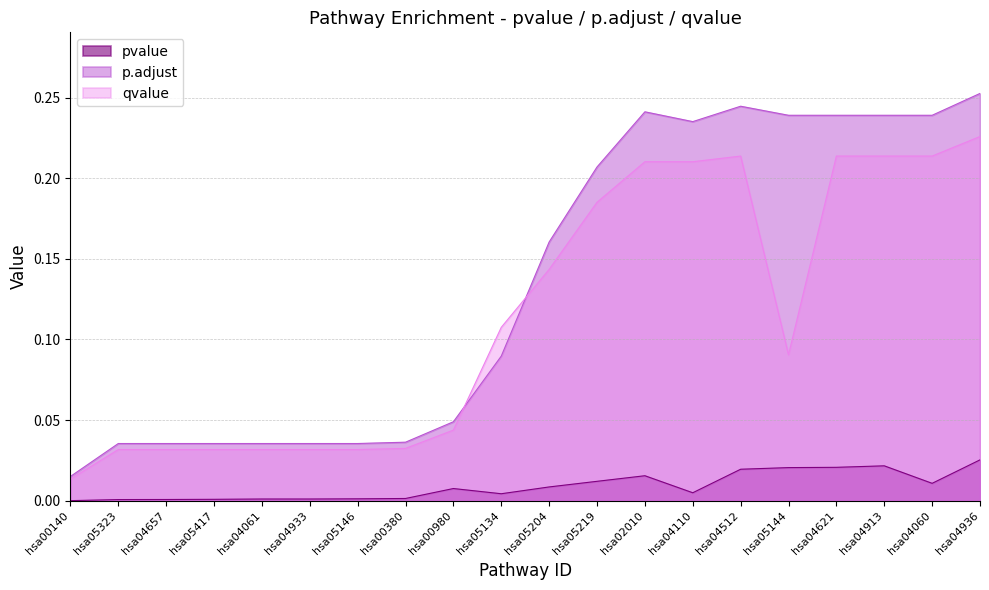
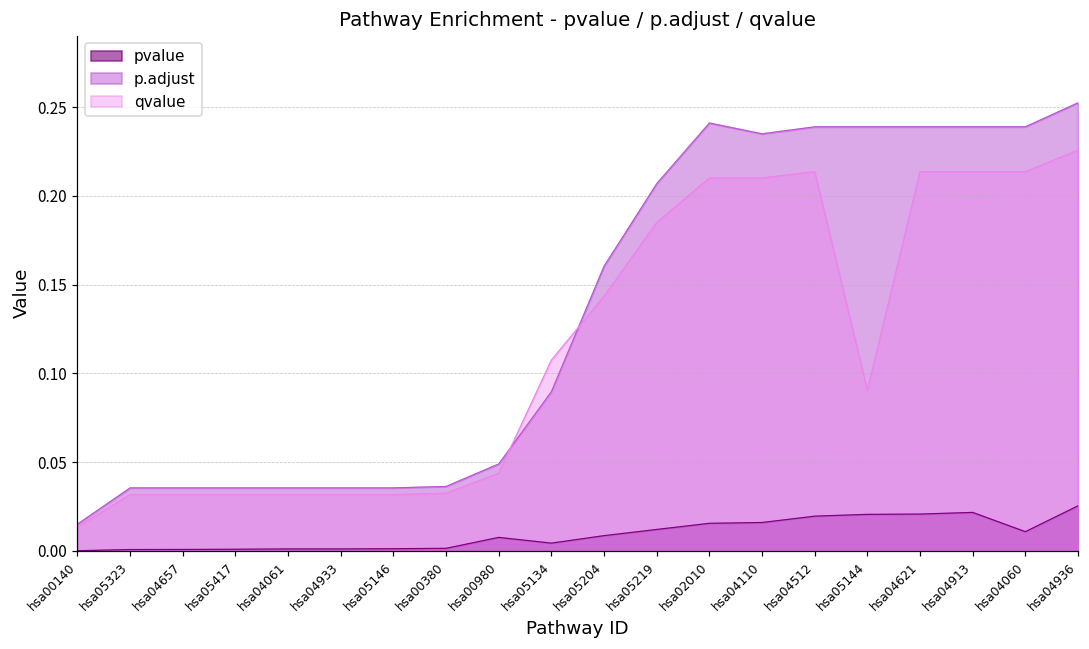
pvalue, hsa04110: 0.005 -> 0.016
p.adjust, hsa04512: 0.245 -> 0.239
